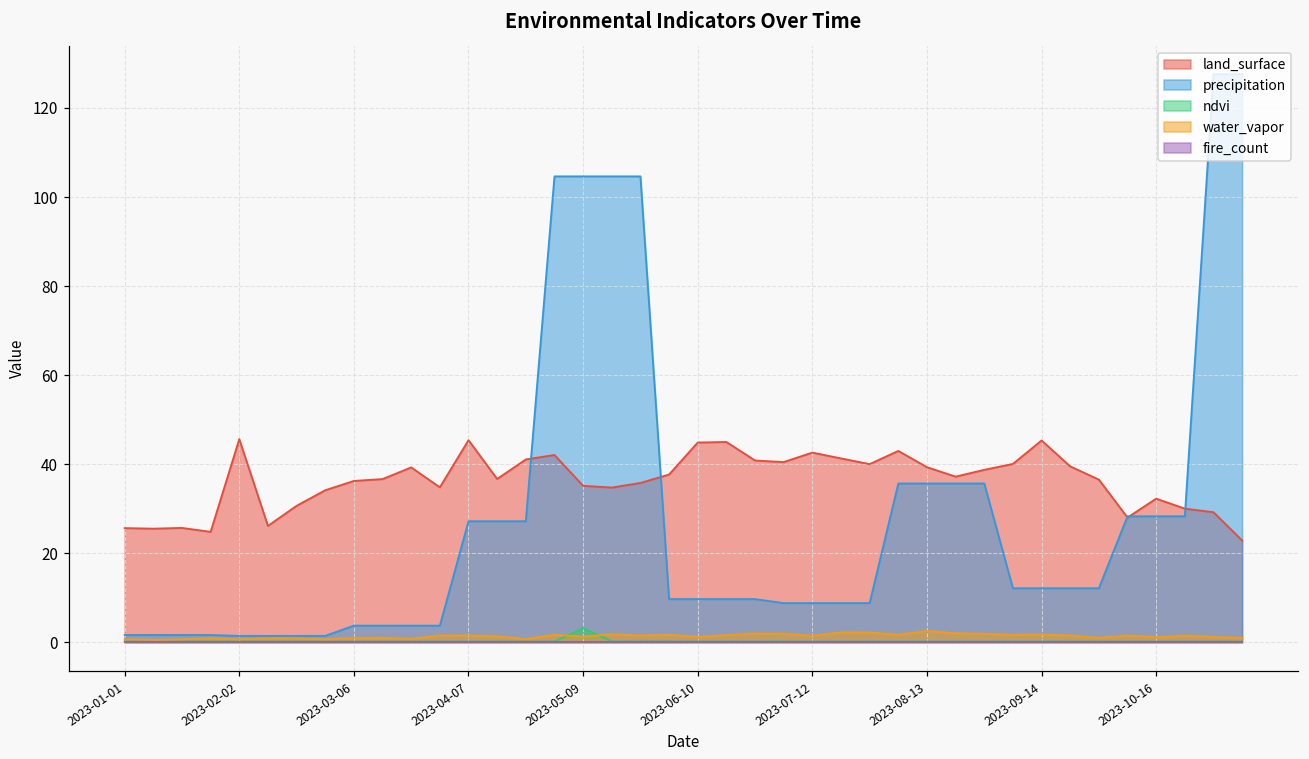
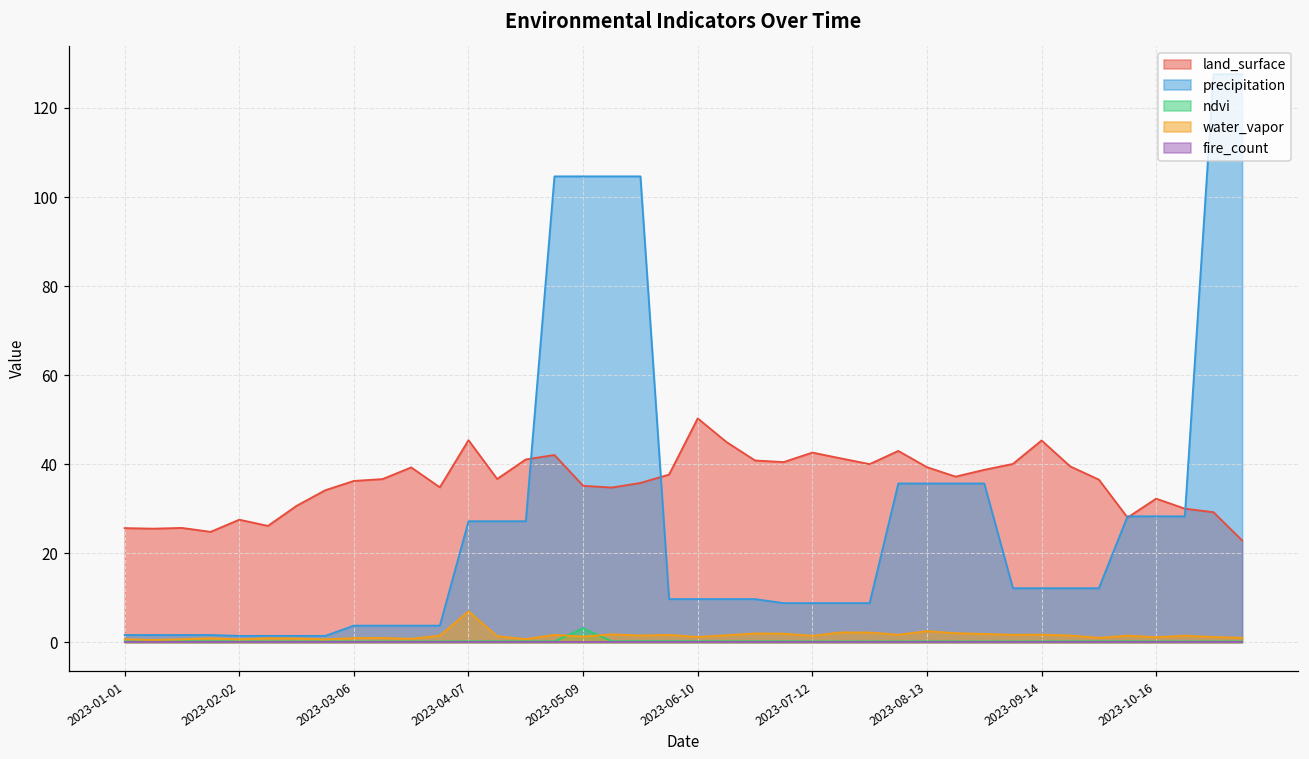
land_surface, 2023-02-02: 46 -> 28
water_vapor, 2023-04-07: 1 -> 7
land_surface, 2023-06-10: 45 -> 50
